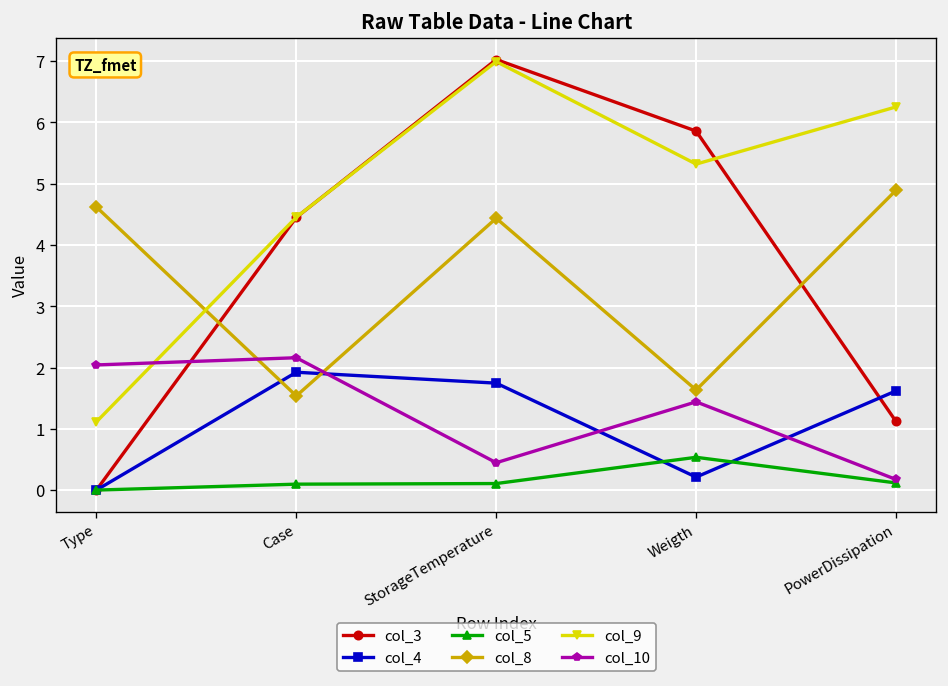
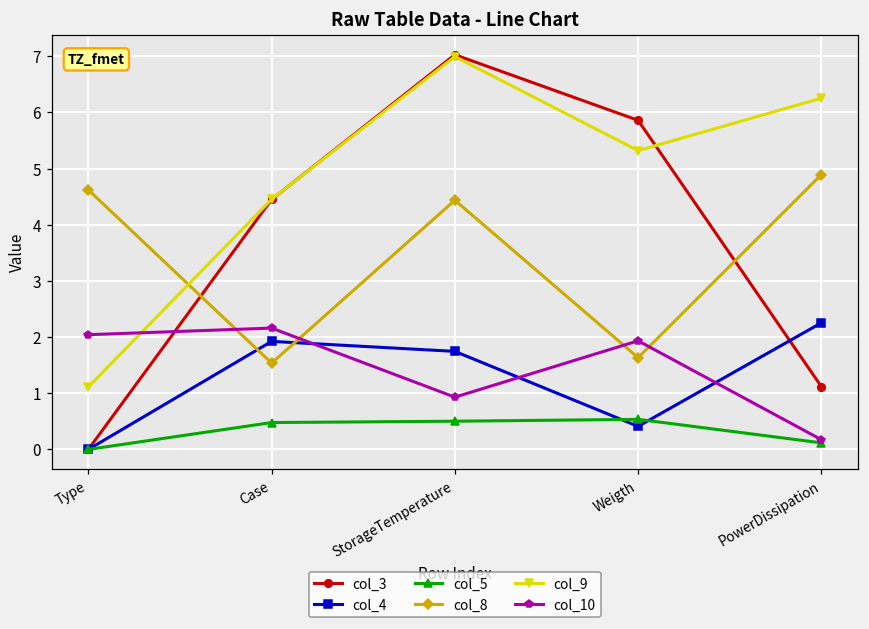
col_5, Case: 0.1 -> 0.5
col_5, StorageTemperature: 0.1 -> 0.5
col_10, StorageTemperature: 0.4 -> 0.9
col_4, Weigth: 0.2 -> 0.4
col_10, Weigth: 1.4 -> 1.9
col_4, PowerDissipation: 1.6 -> 2.3
